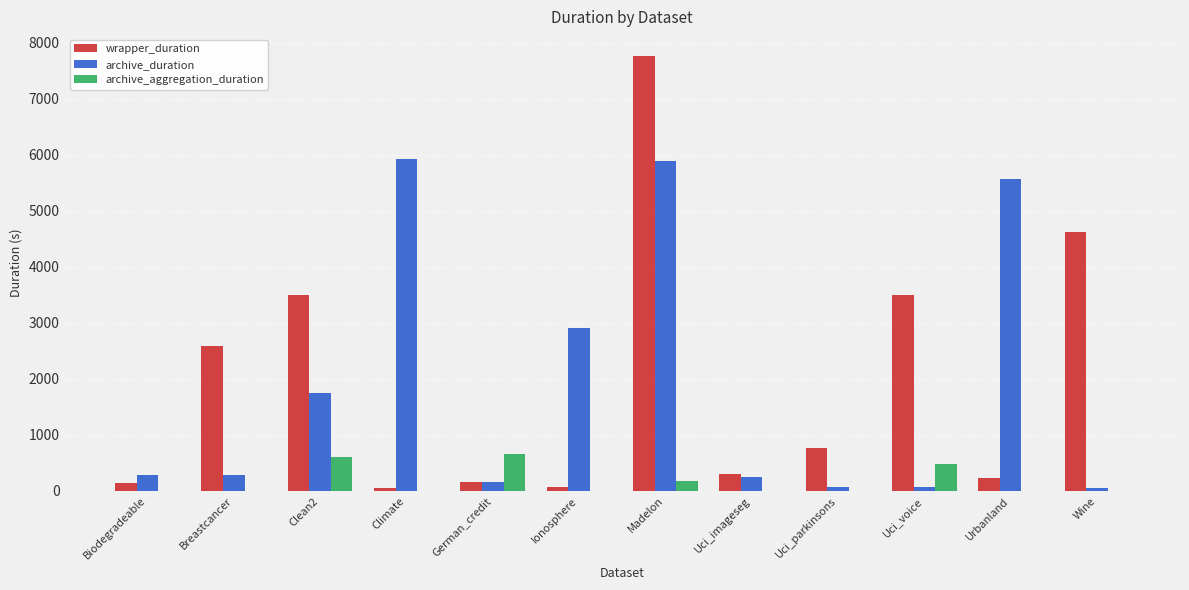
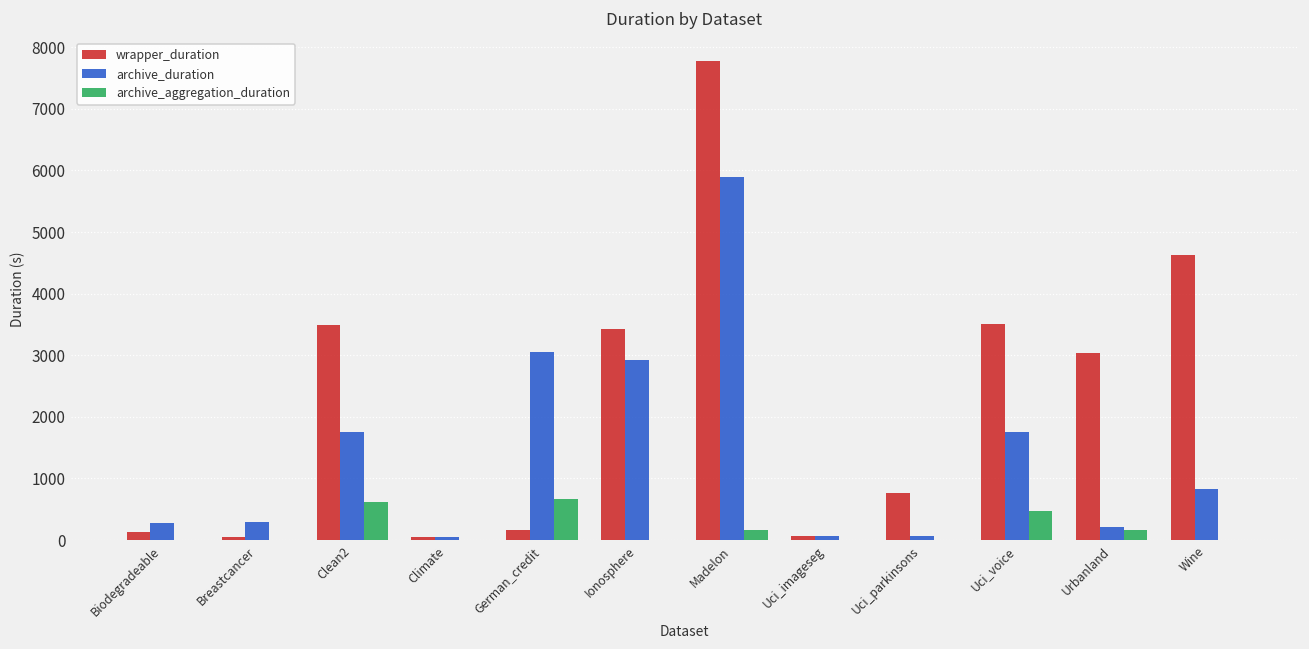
wrapper_duration, Breastcancer: 2600 -> 100
archive_duration, Climate: 5900 -> 100
archive_duration, German_credit: 200 -> 3000
wrapper_duration, Ionosphere: 100 -> 3400
wrapper_duration, Uci_imageseg: 300 -> 100
archive_duration, Uci_imageseg: 300 -> 100
archive_duration, Uci_voice: 100 -> 1800
wrapper_duration, Urbanland: 200 -> 3000
archive_duration, Urbanland: 5600 -> 200
archive_aggregation_duration, Urbanland: 0 -> 200
archive_duration, Wine: 100 -> 800
